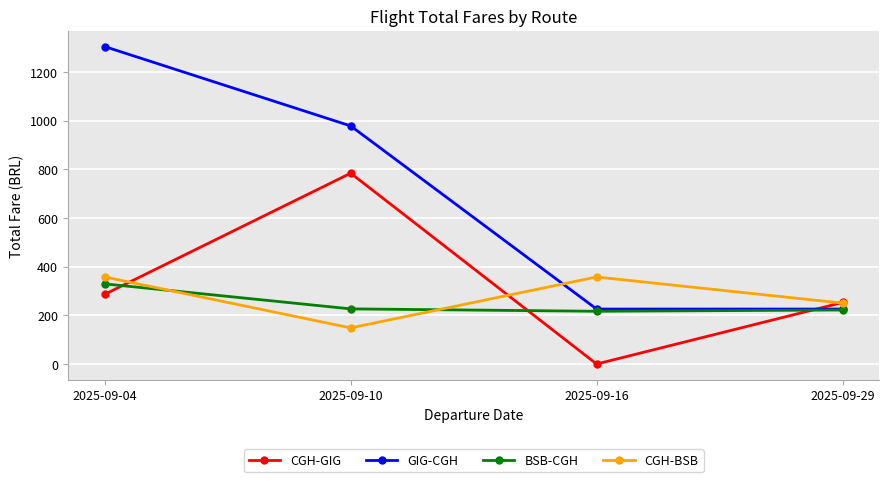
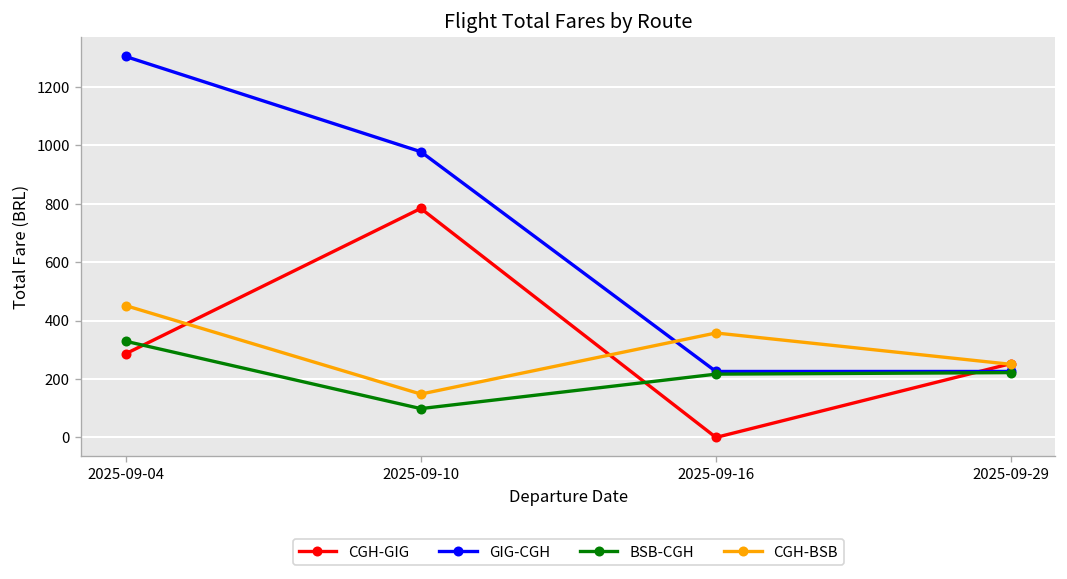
CGH-BSB, 2025-09-04: 360 -> 450
BSB-CGH, 2025-09-10: 230 -> 100
